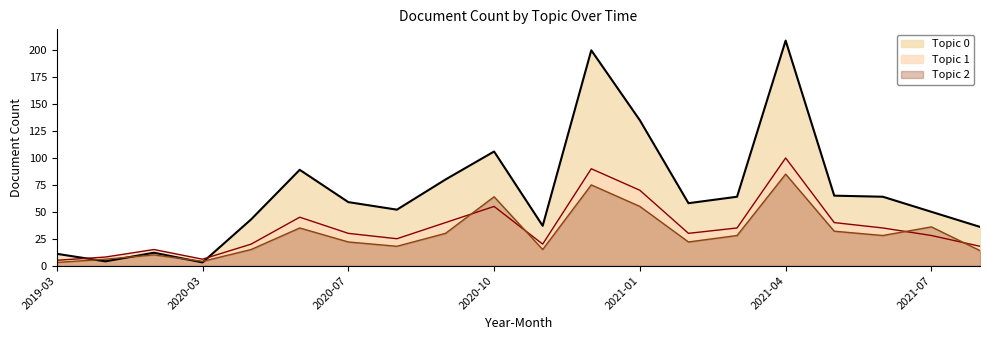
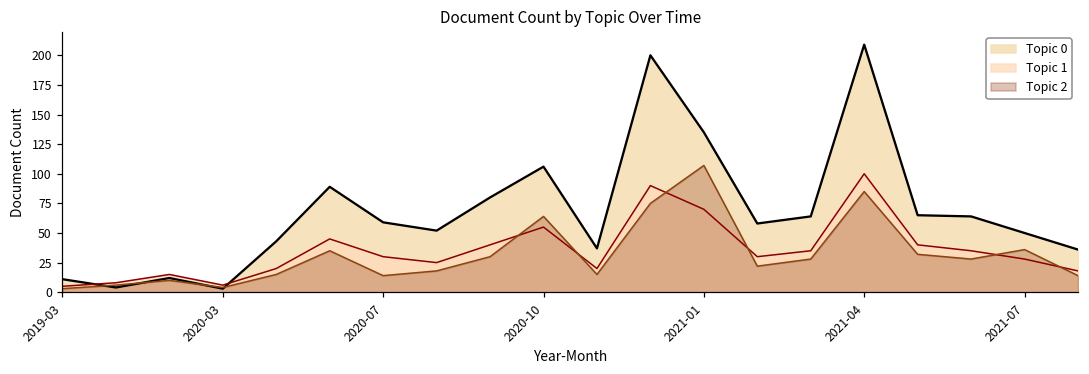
Topic 2, 2020-07: 22 -> 14
Topic 2, 2021-01: 55 -> 107
